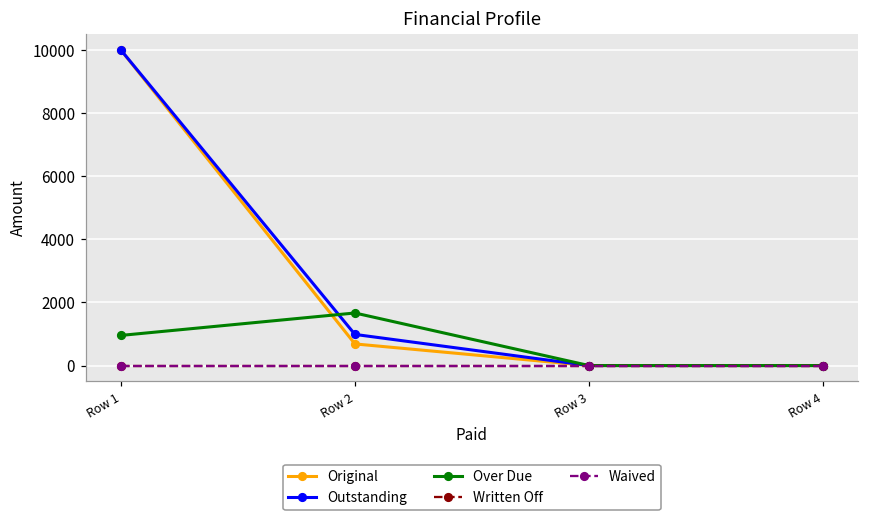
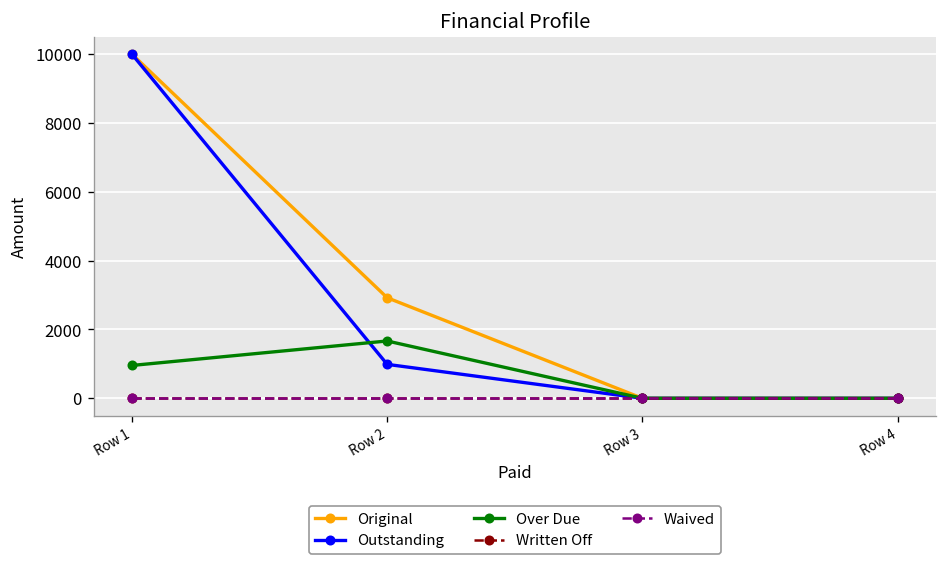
Original, Row 2: 700 -> 2900
